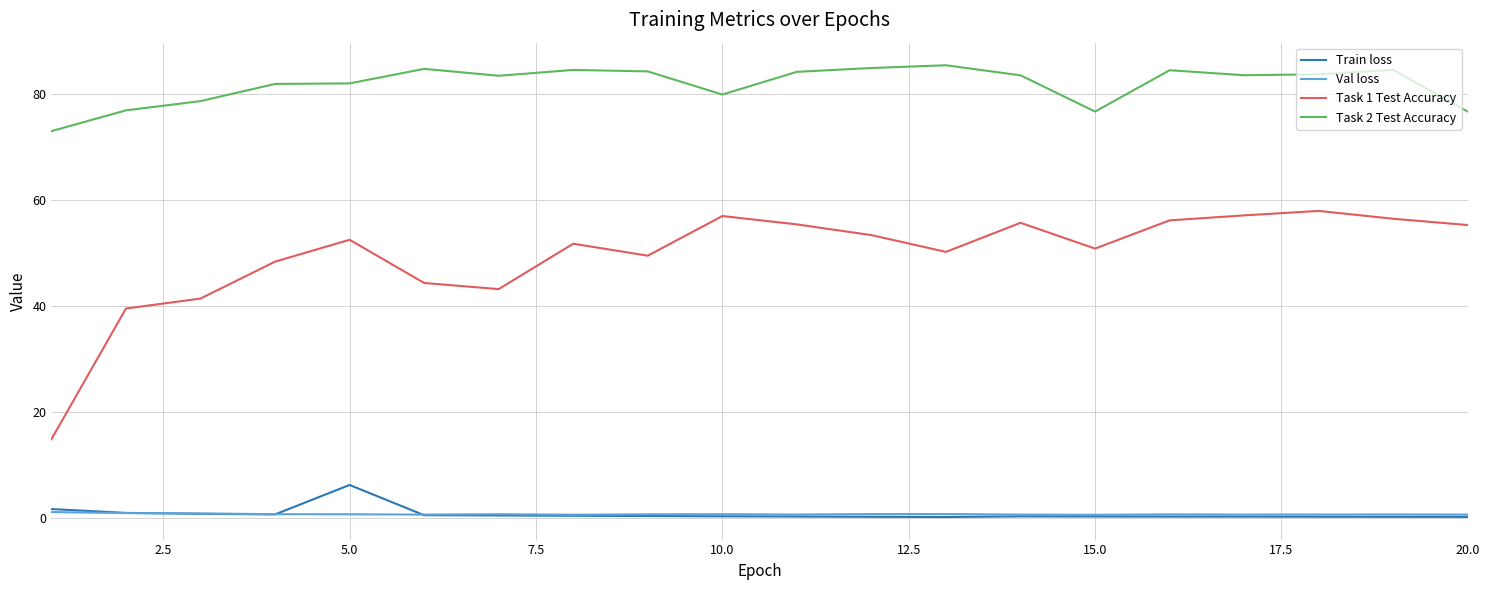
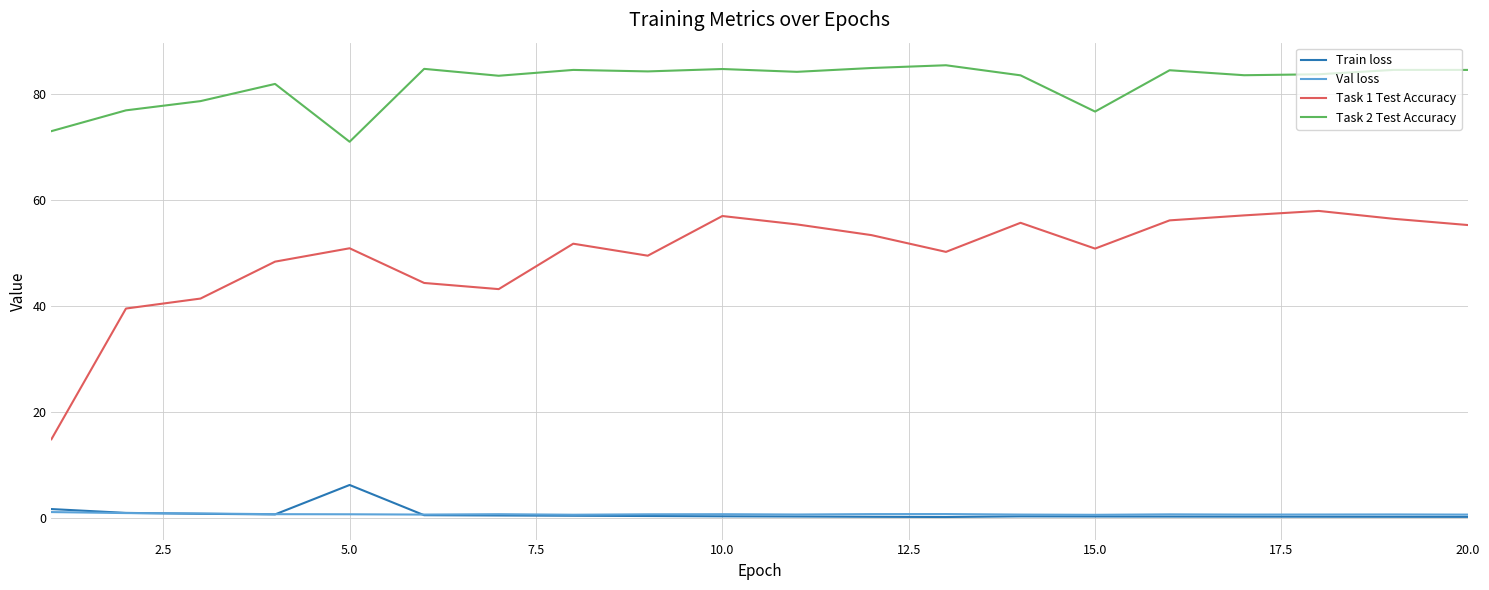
Task 1 Test Accuracy, 5.0: 53 -> 51
Task 2 Test Accuracy, 5.0: 82 -> 71
Task 2 Test Accuracy, 10.0: 80 -> 85
Task 2 Test Accuracy, 20.0: 77 -> 85
